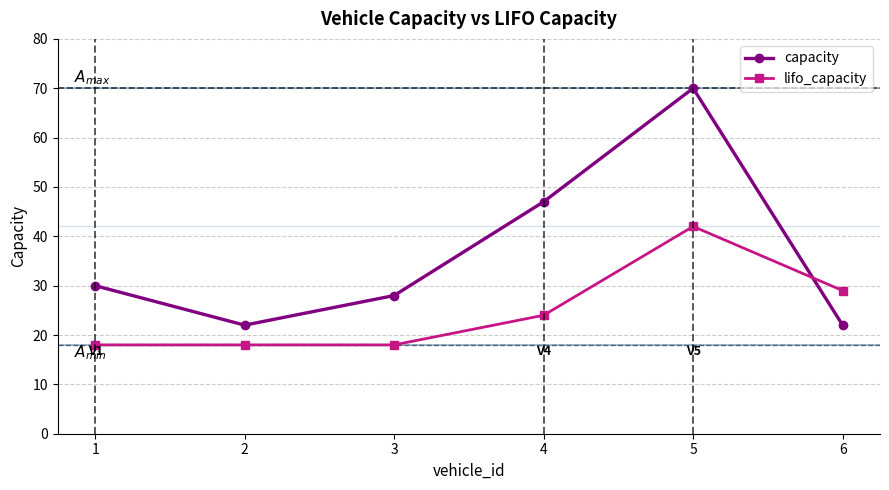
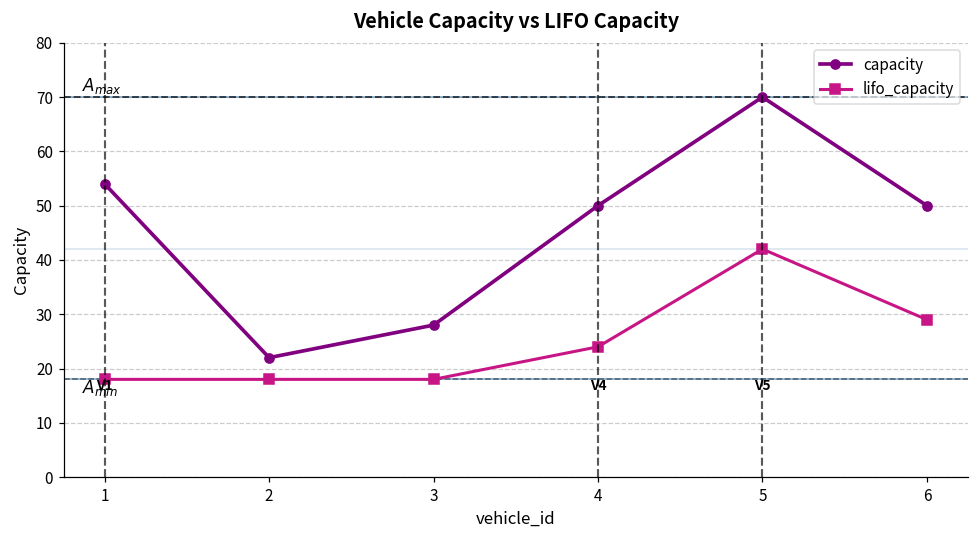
capacity, 1: 30 -> 54
capacity, 4: 47 -> 50
capacity, 6: 22 -> 50
